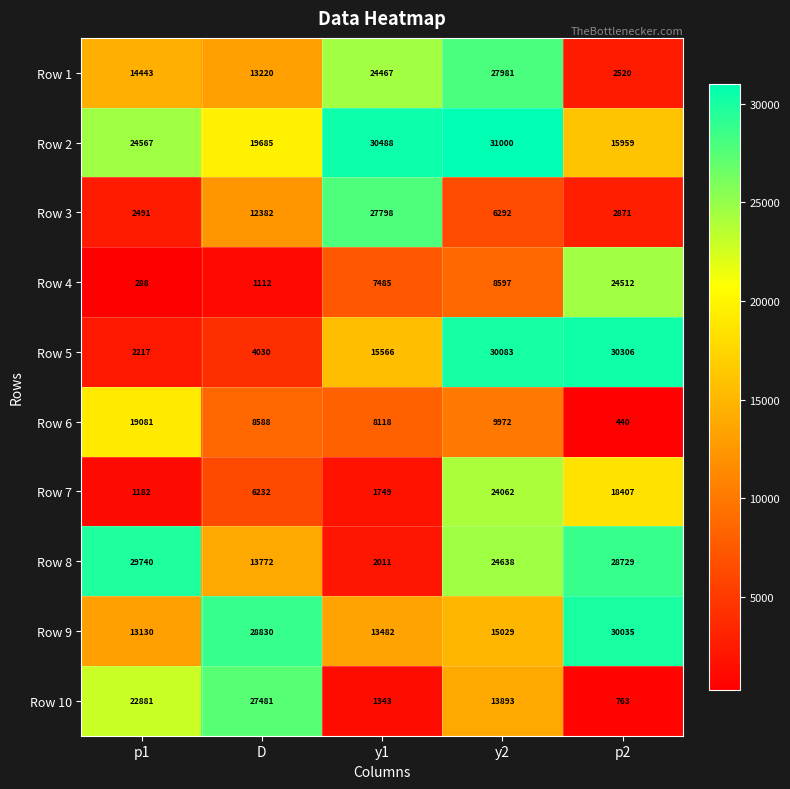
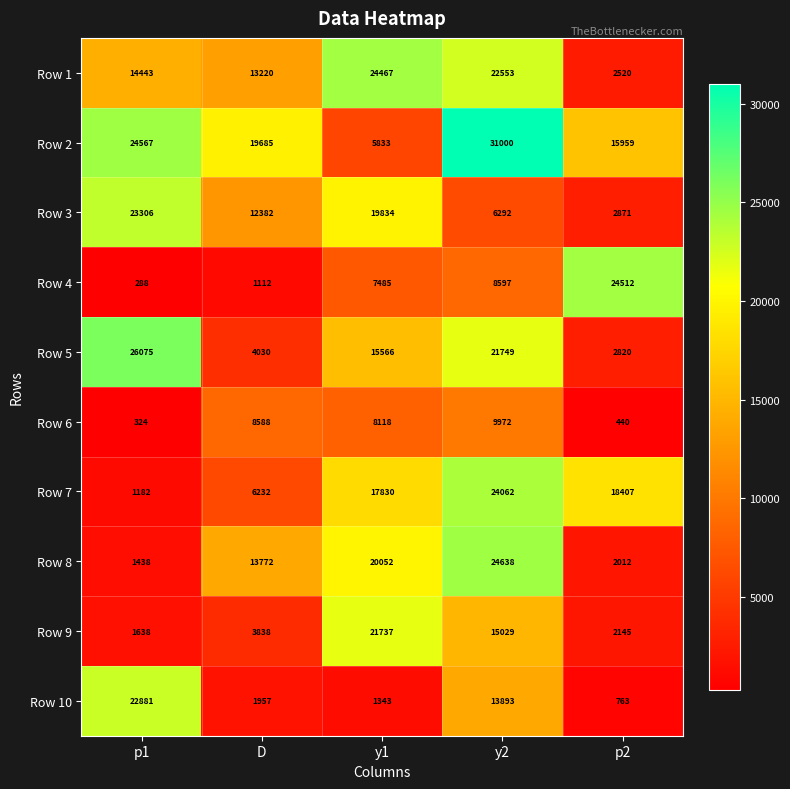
Row 1, y2: 27981 -> 22553
Row 2, y1: 30488 -> 5833
Row 3, p1: 2491 -> 23306
Row 3, y1: 27798 -> 19834
Row 5, p1: 2217 -> 26075
Row 5, y2: 30083 -> 21749
Row 5, p2: 30306 -> 2820
Row 6, p1: 19081 -> 324
Row 7, y1: 1749 -> 17830
Row 8, p1: 29740 -> 1438
Row 8, y1: 2011 -> 20052
Row 8, p2: 28729 -> 2012
Row 9, p1: 13130 -> 1638
Row 9, D: 28830 -> 3838
Row 9, y1: 13482 -> 21737
Row 9, p2: 30035 -> 2145
Row 10, D: 27481 -> 1957
